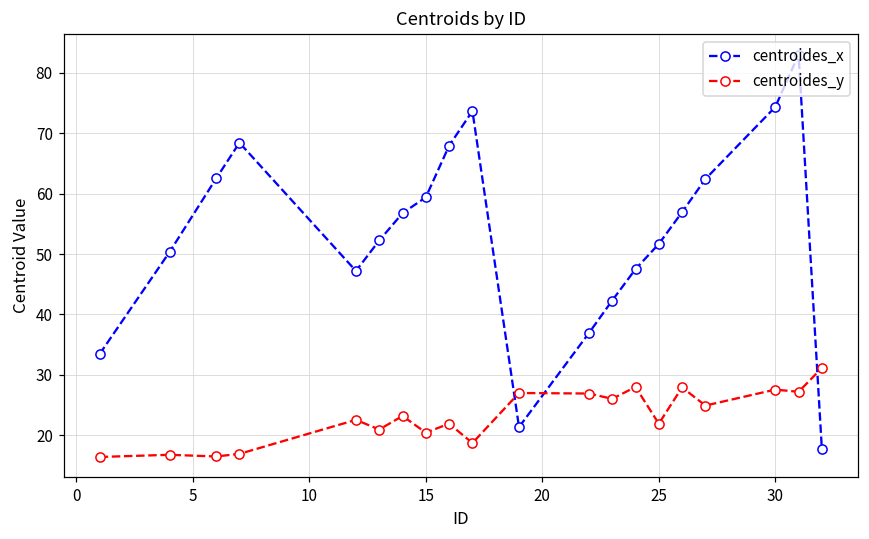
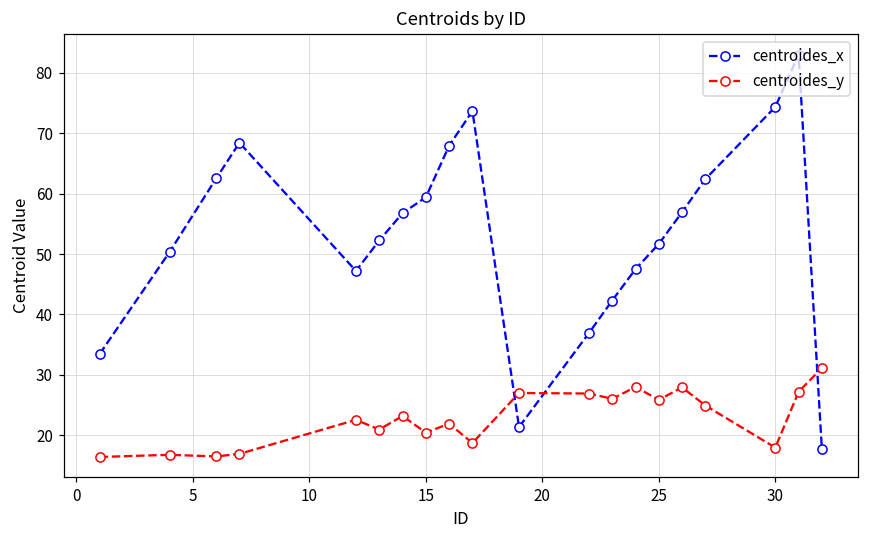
centroides_y, 25: 22 -> 26
centroides_y, 30: 28 -> 18
